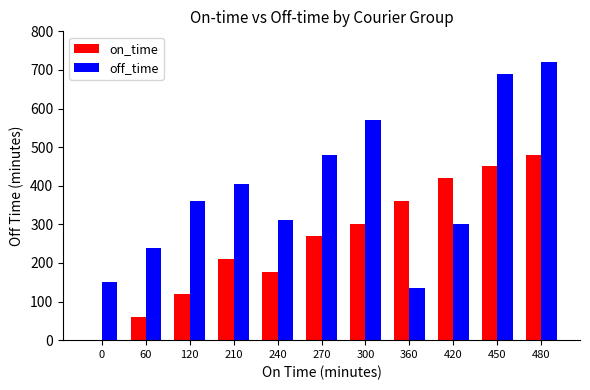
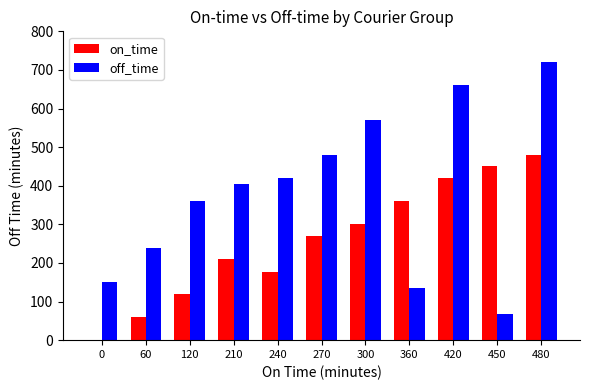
off_time, 240: 310 -> 420
off_time, 420: 300 -> 660
off_time, 450: 690 -> 70
